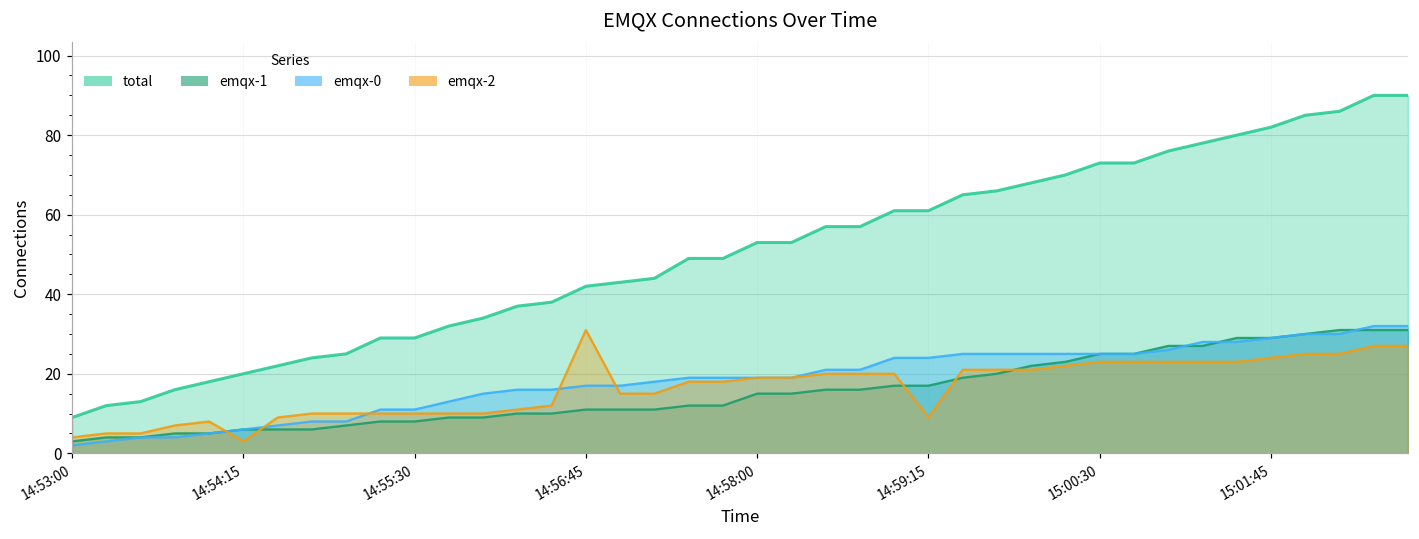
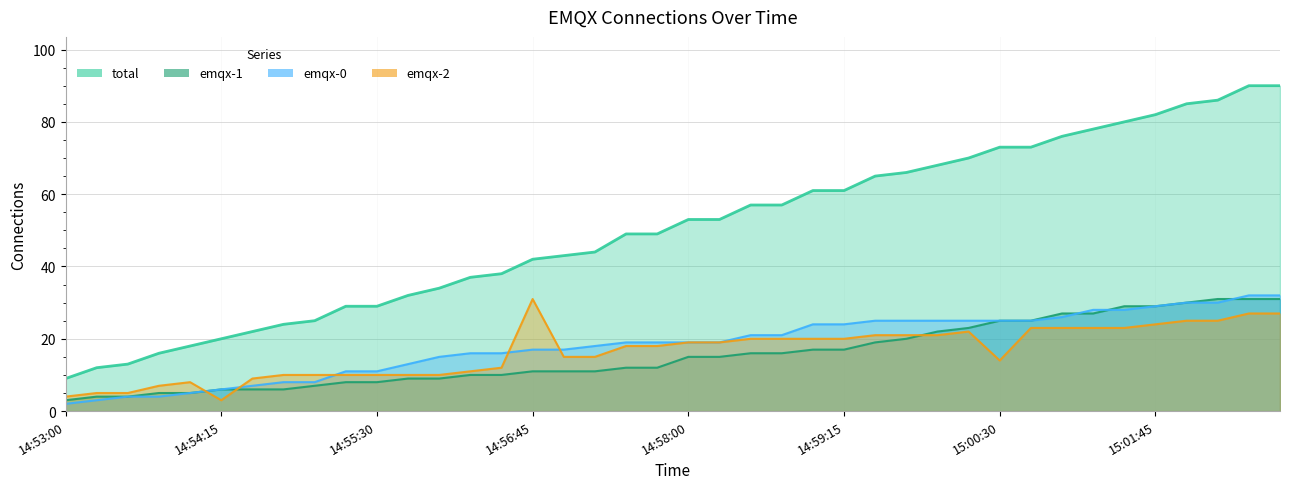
emqx-2, 14:59:15: 9 -> 20
emqx-2, 15:00:30: 23 -> 14
